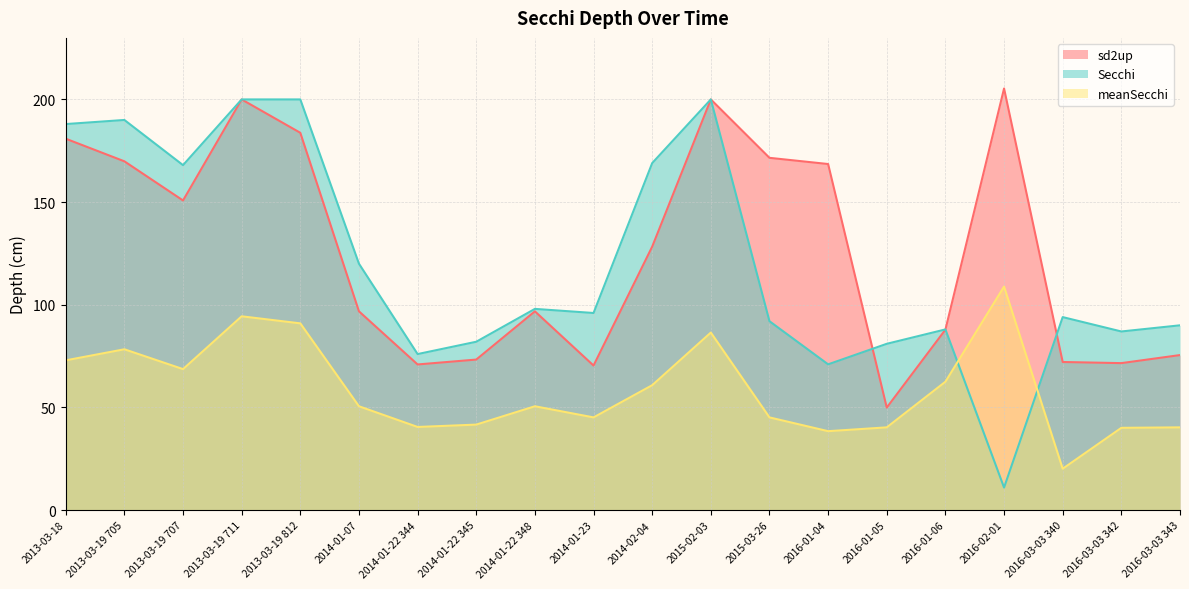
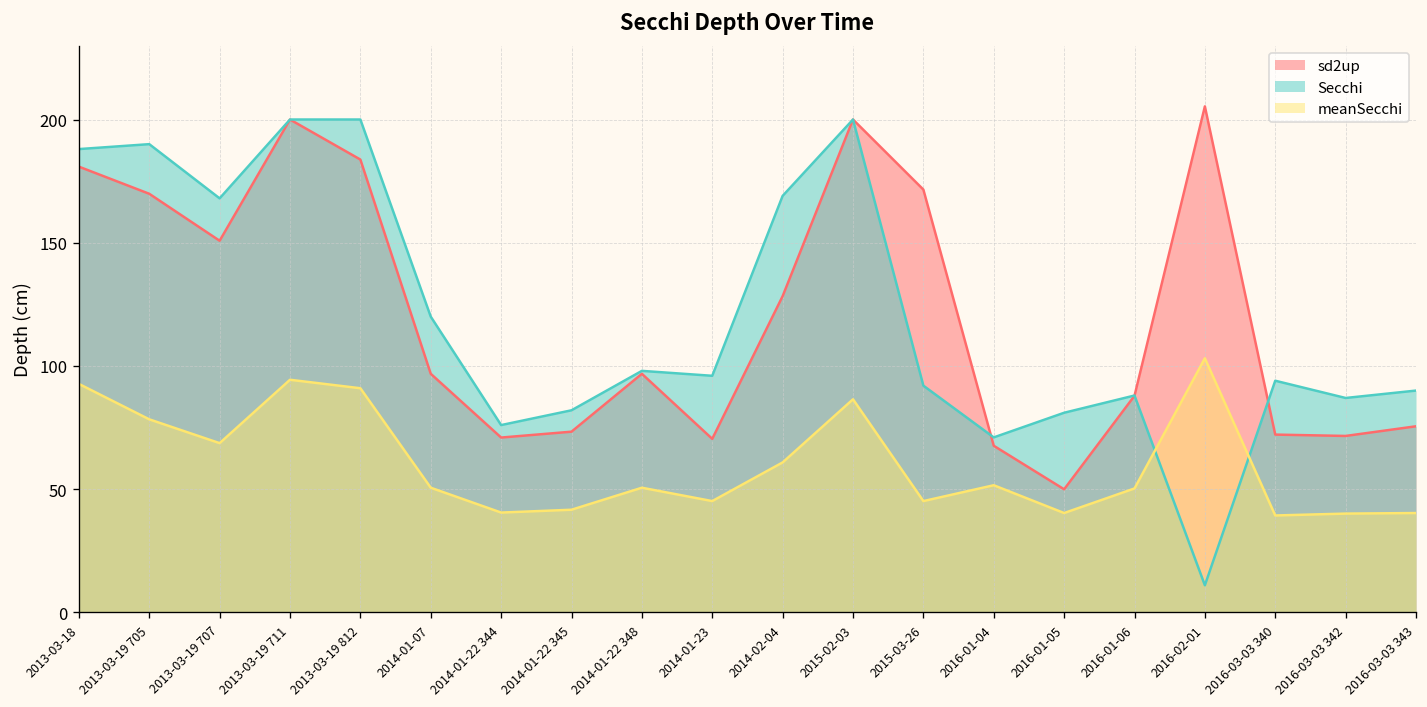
meanSecchi, 2013-03-18: 73 -> 93
sd2up, 2016-01-04: 169 -> 68
meanSecchi, 2016-01-04: 38 -> 52
meanSecchi, 2016-01-06: 63 -> 50
meanSecchi, 2016-02-01: 109 -> 103
meanSecchi, 2016-03-03 340: 20 -> 39
